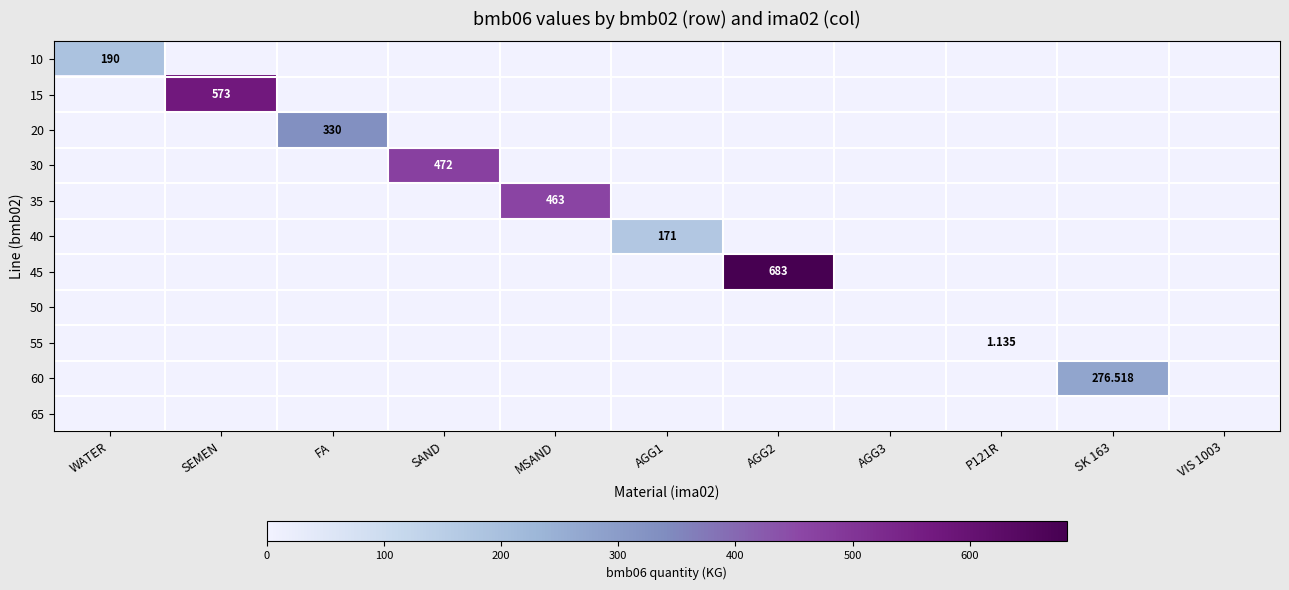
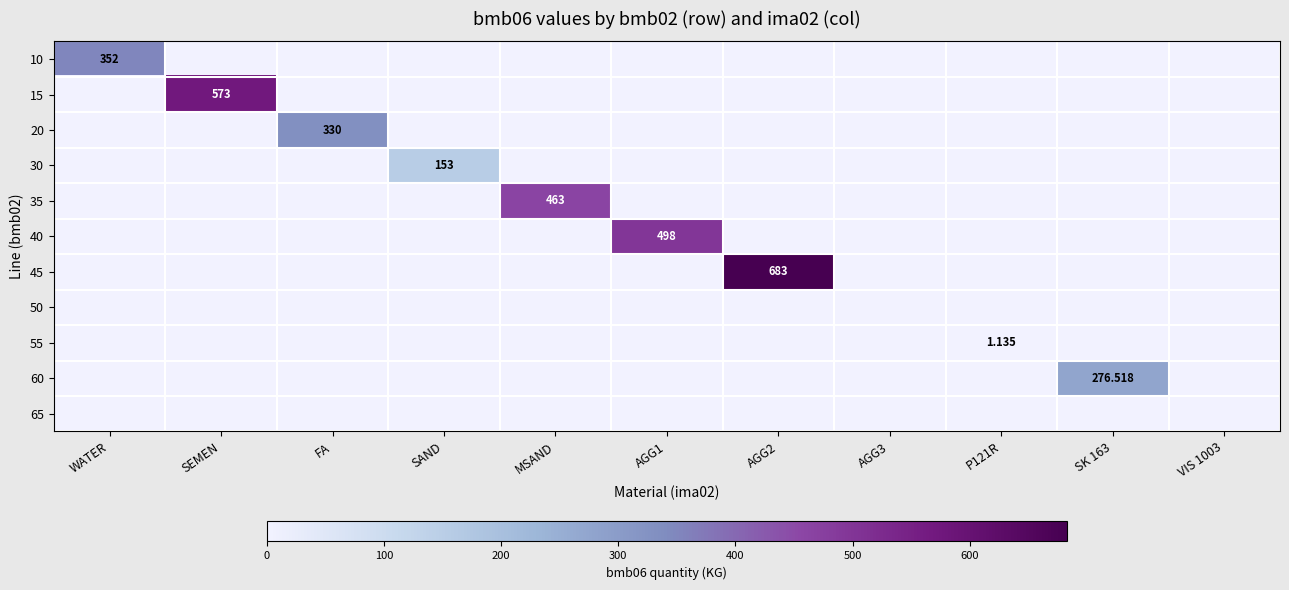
10, WATER: 190 -> 352
30, SAND: 472 -> 153
40, AGG1: 171 -> 498
